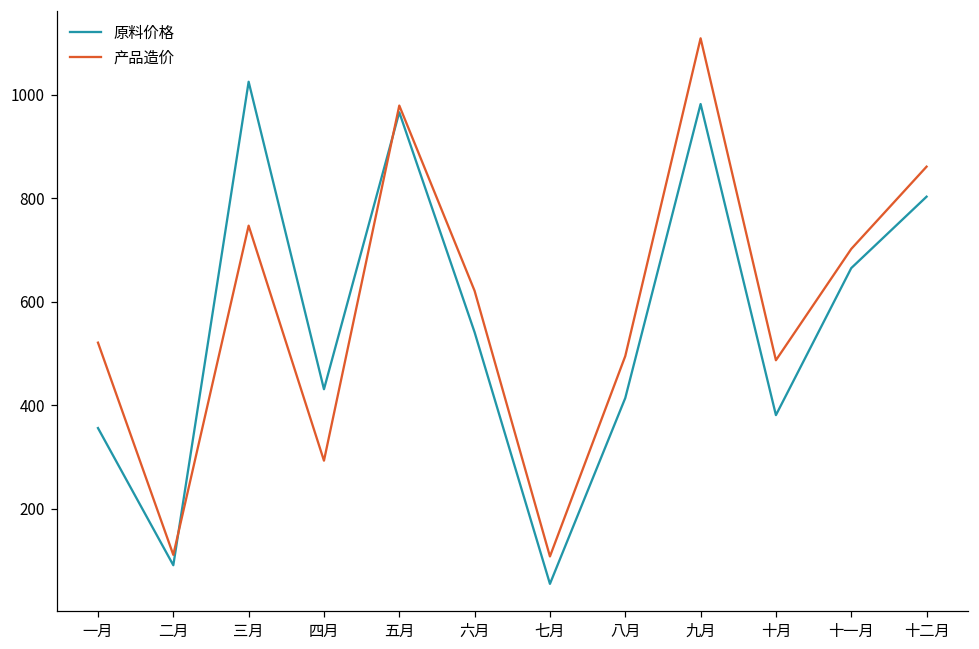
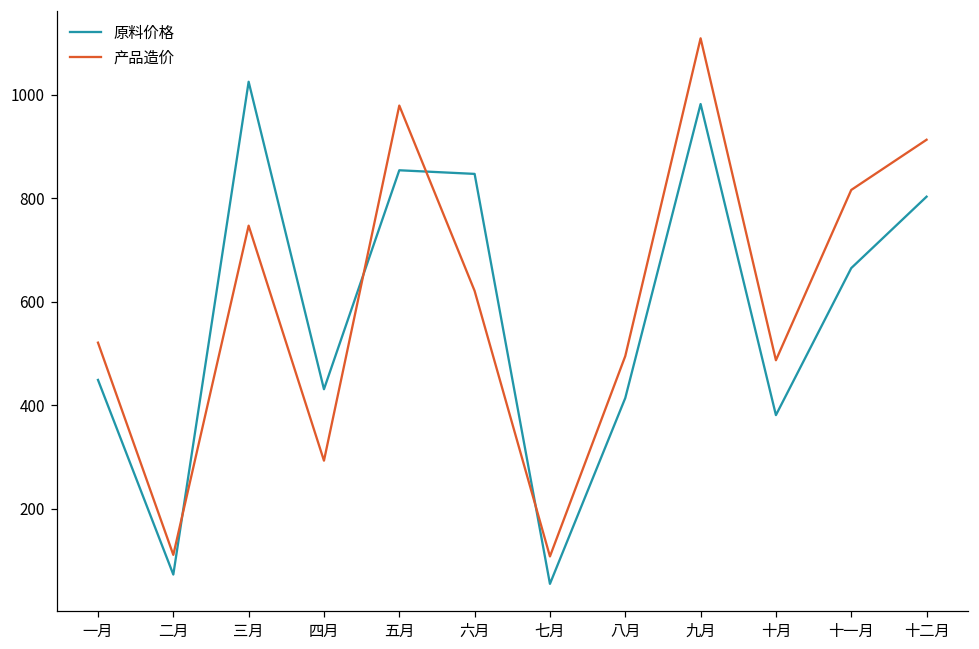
原料价格, 一月: 360 -> 450
原料价格, 二月: 90 -> 70
原料价格, 五月: 970 -> 850
原料价格, 六月: 540 -> 850
产品造价, 十一月: 700 -> 820
产品造价, 十二月: 860 -> 910
